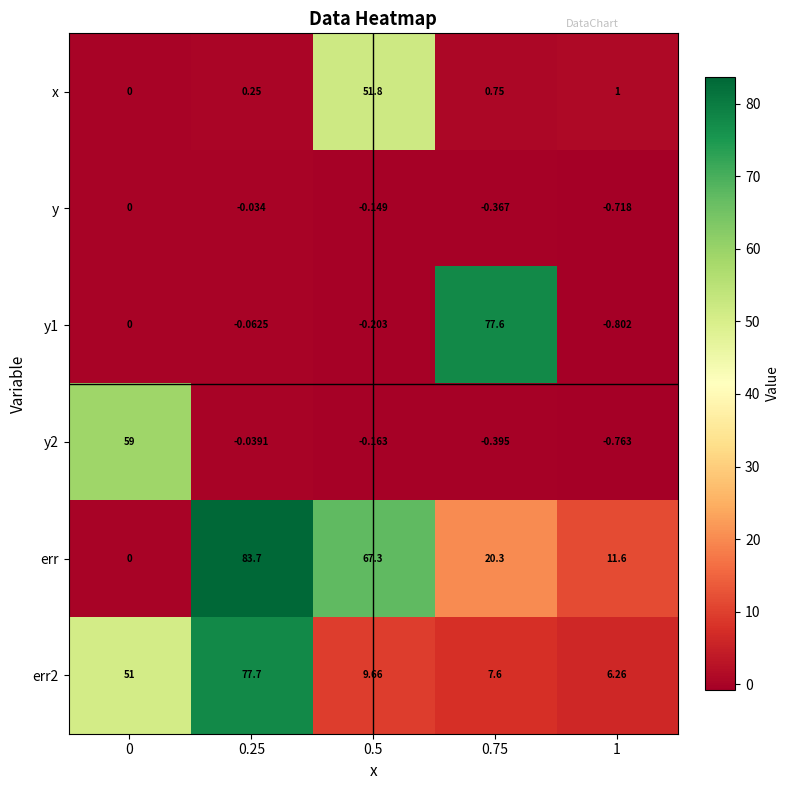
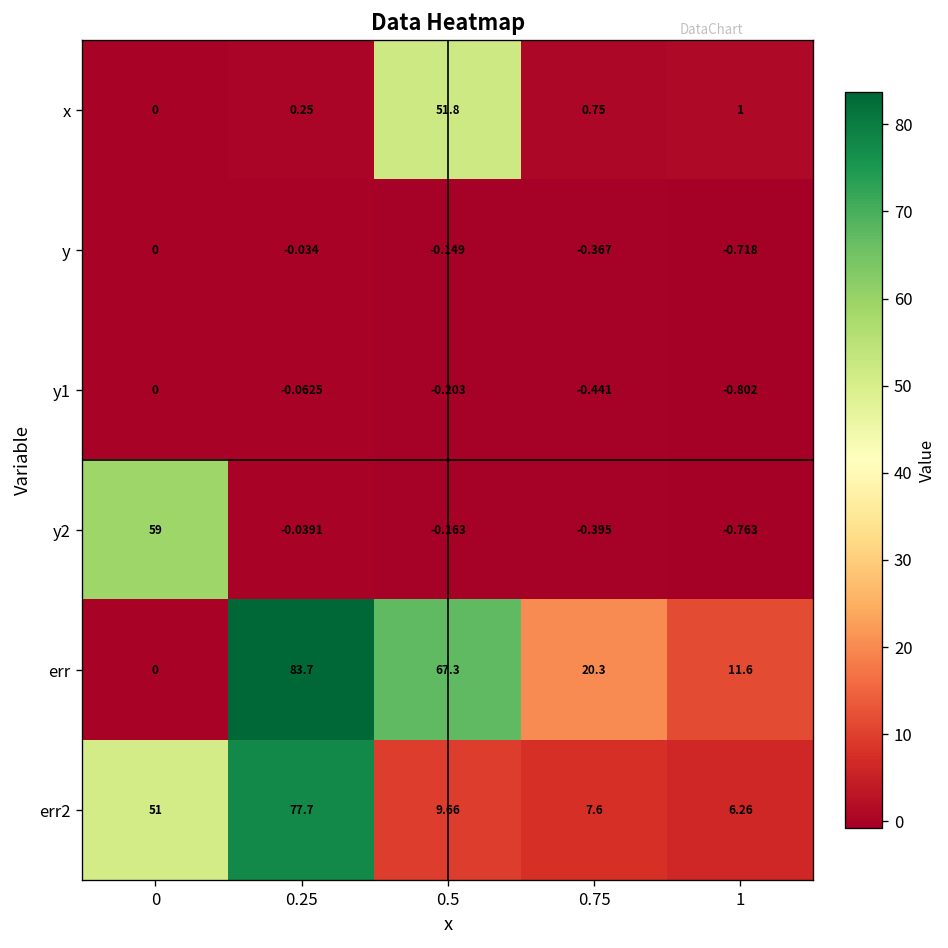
y1, 0.75: 77.6 -> -0.441
